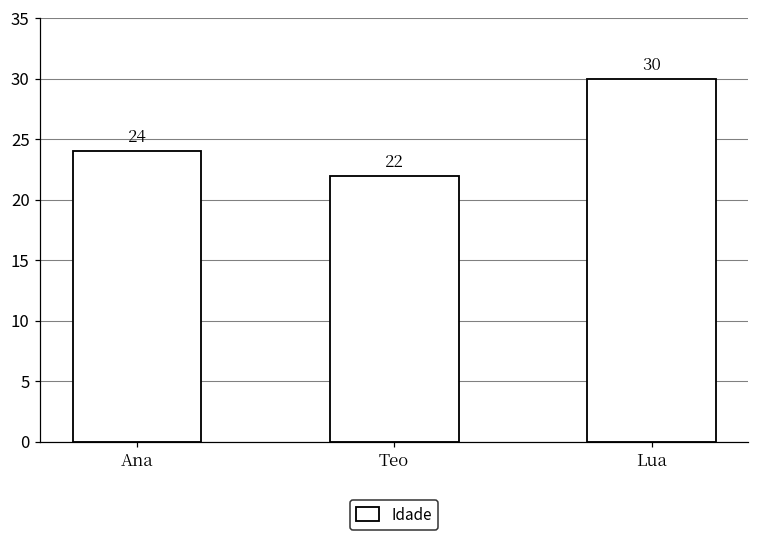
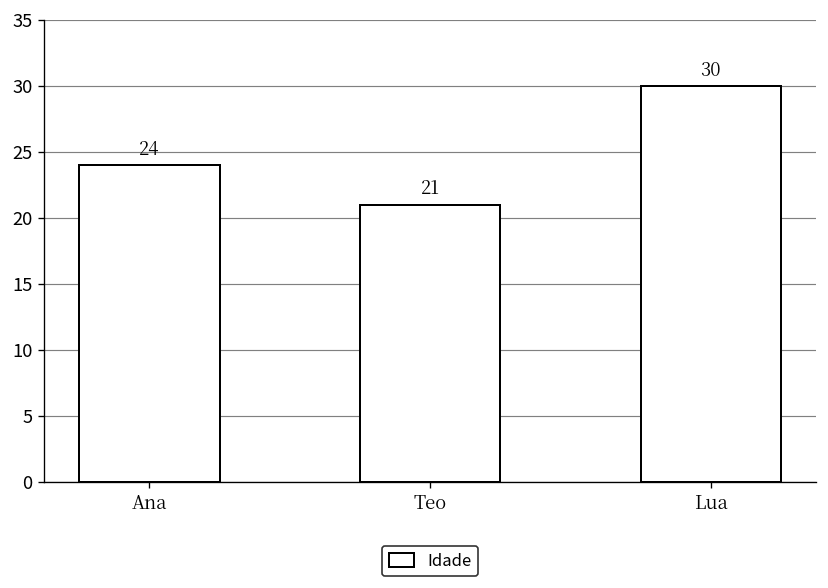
Teo: 22 -> 21
